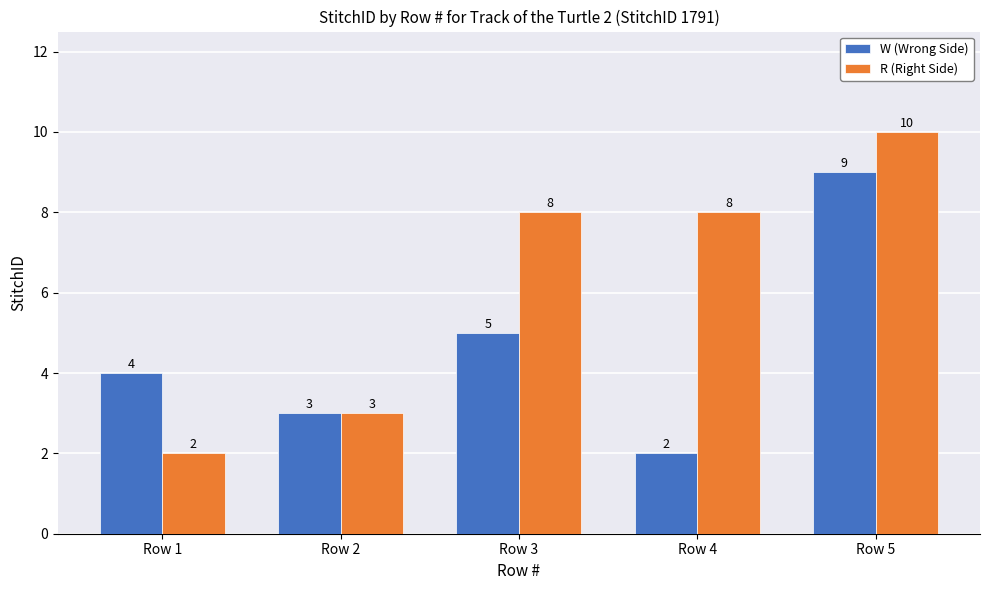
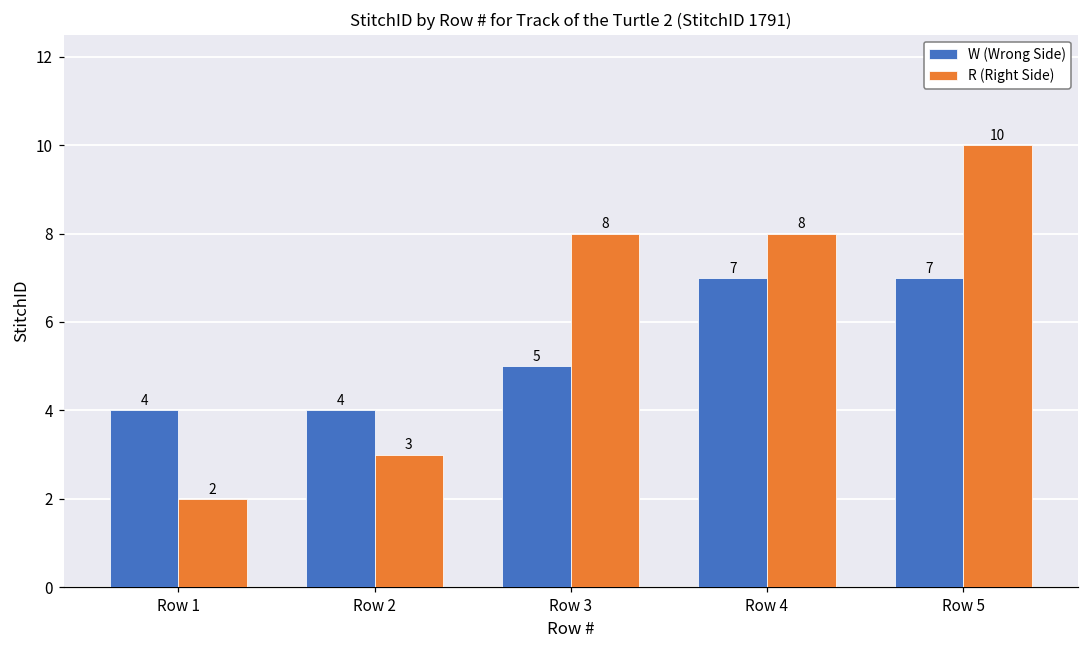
W (Wrong Side), Row 2: 3 -> 4
W (Wrong Side), Row 4: 2 -> 7
W (Wrong Side), Row 5: 9 -> 7
